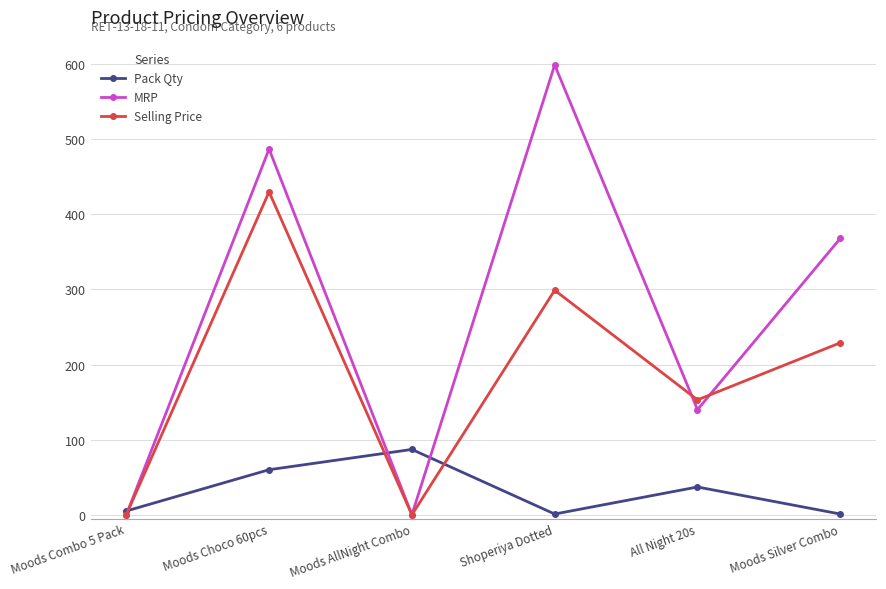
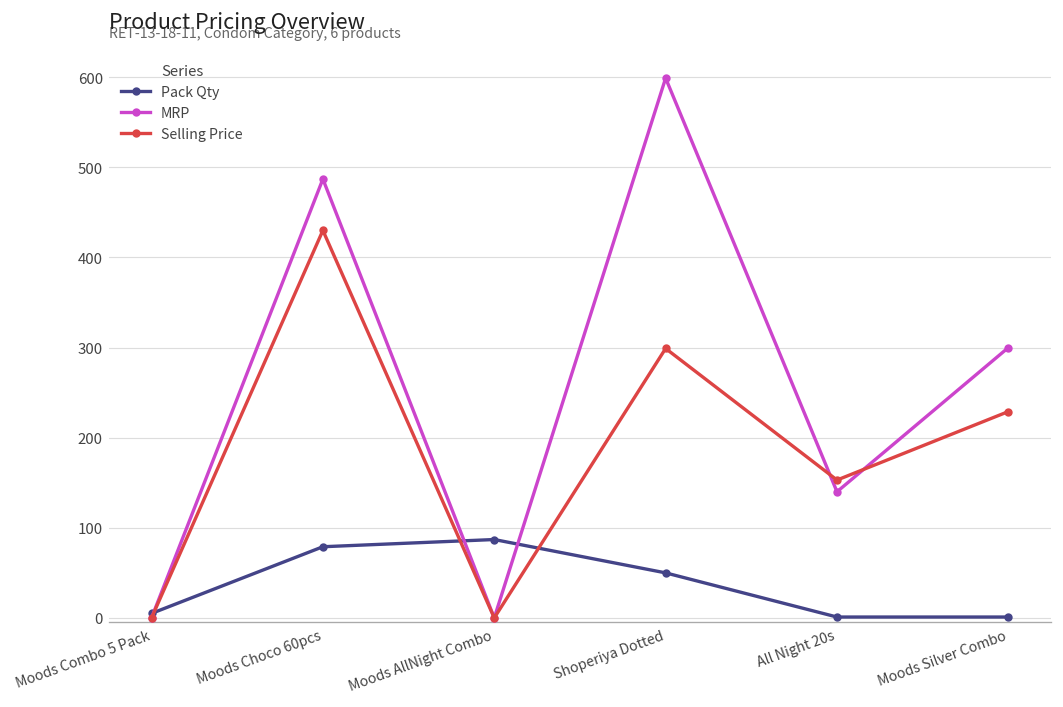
Pack Qty, Moods Choco 60pcs: 60 -> 80
Pack Qty, Shoperiya Dotted: 0 -> 50
Pack Qty, All Night 20s: 40 -> 0
MRP, Moods Silver Combo: 370 -> 300
